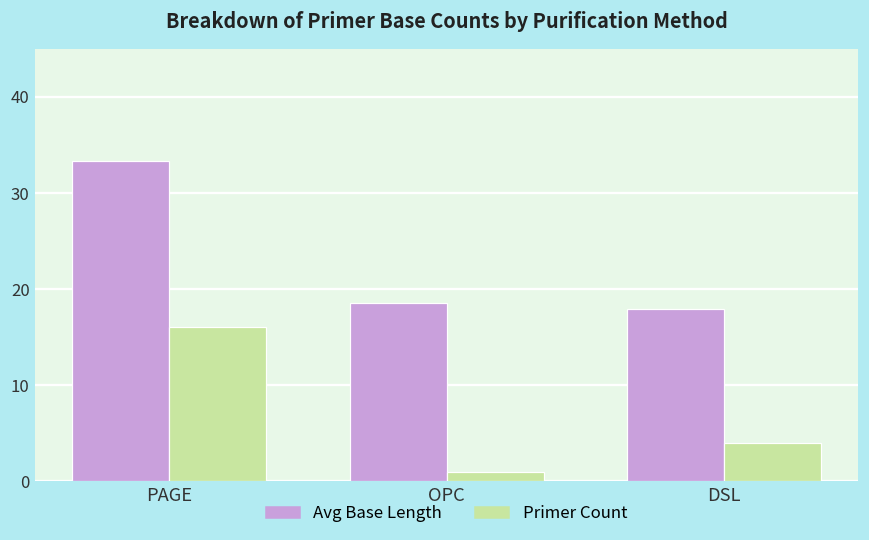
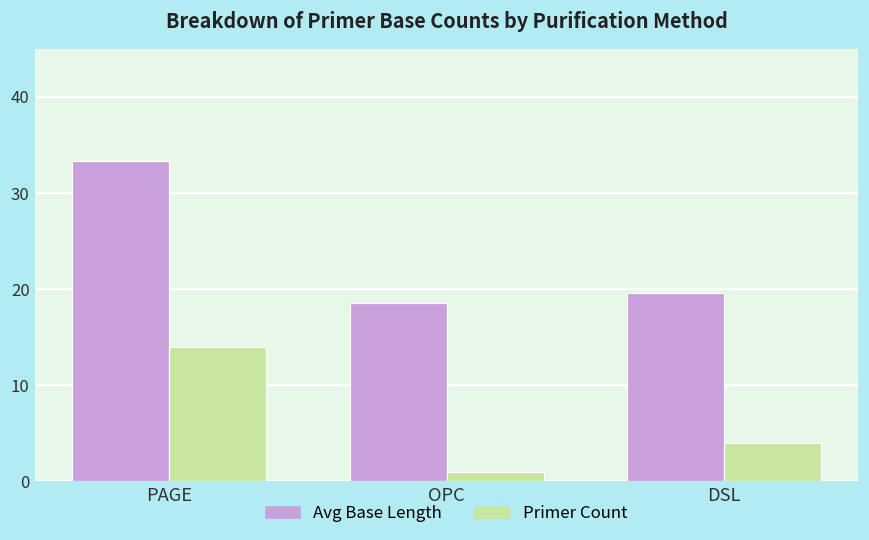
Primer Count, PAGE: 16 -> 14
Avg Base Length, DSL: 18 -> 20
